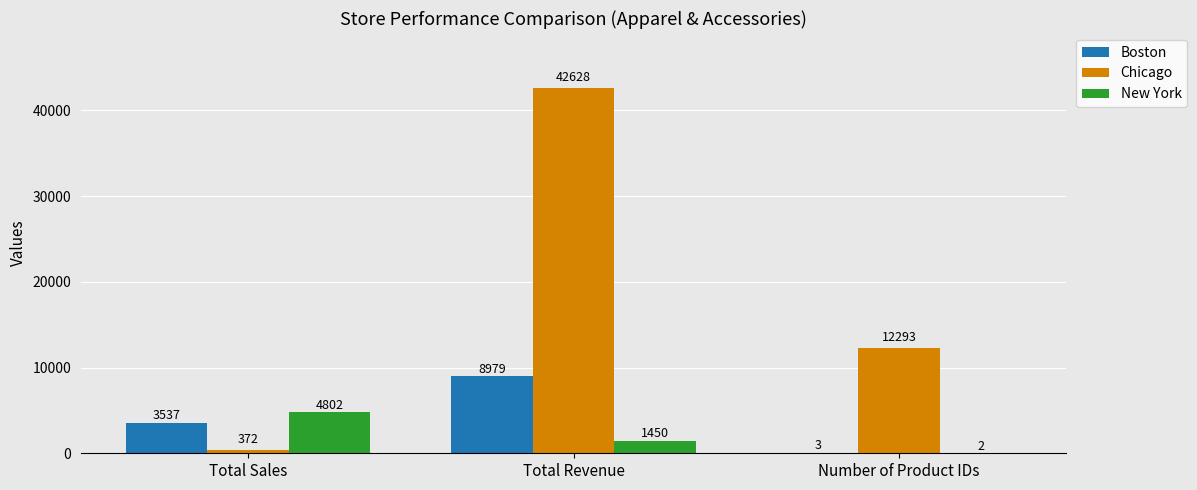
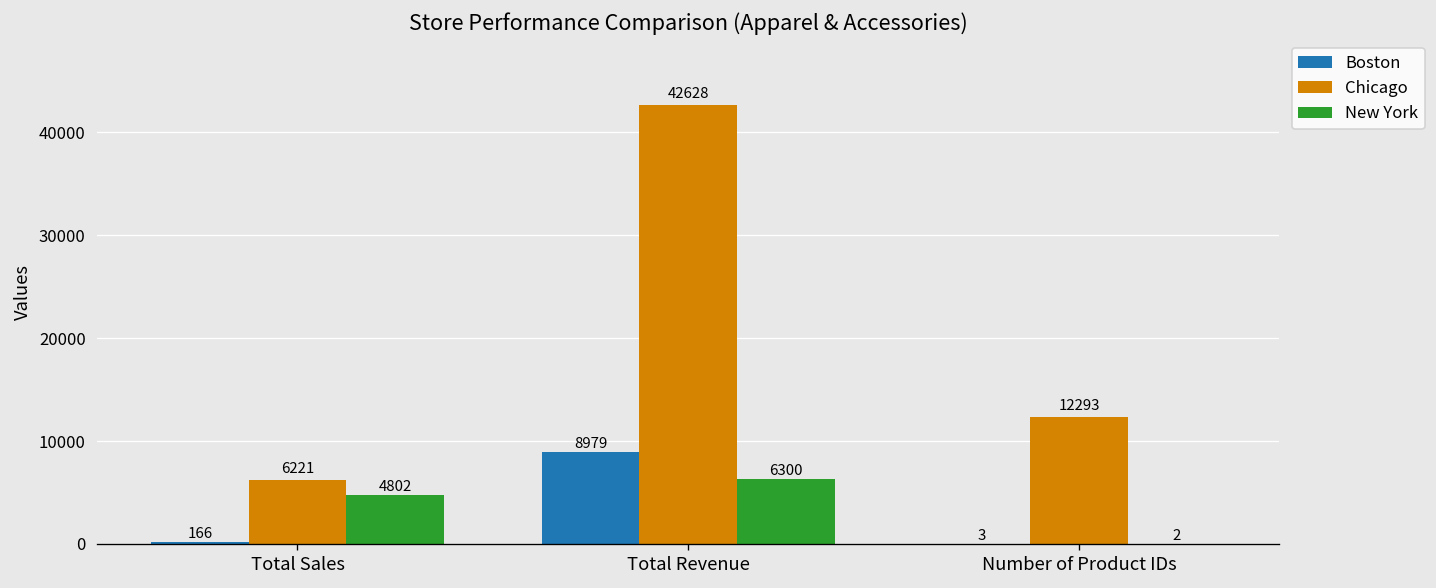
Boston, Total Sales: 3537 -> 166
Chicago, Total Sales: 372 -> 6221
New York, Total Revenue: 1450 -> 6300
